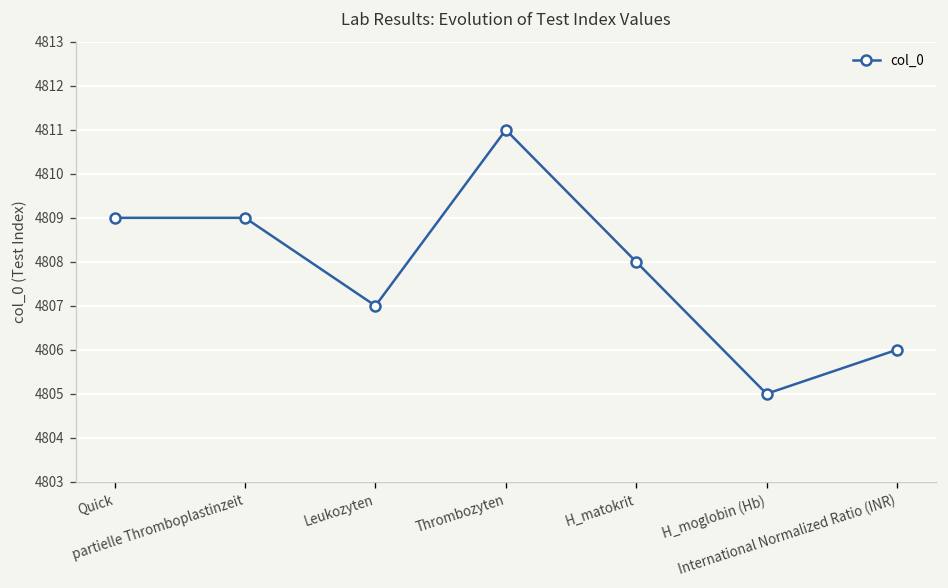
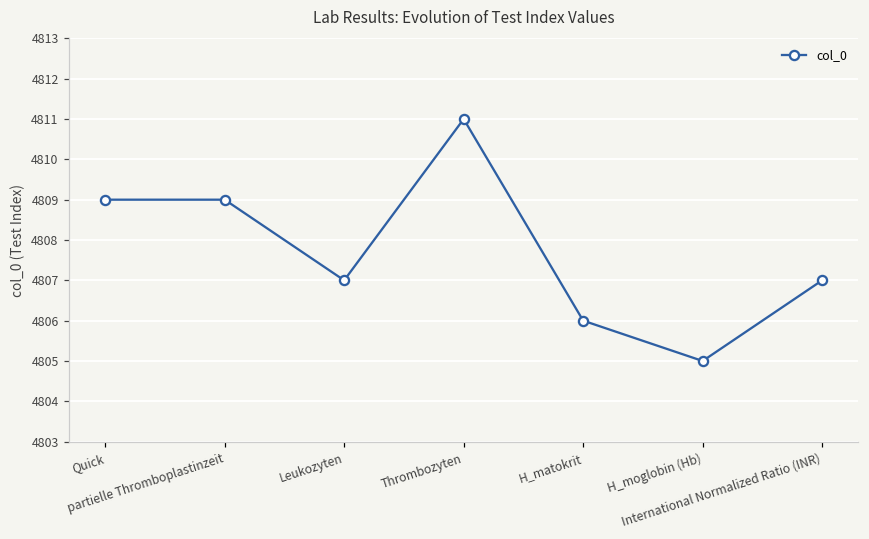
H_matokrit: 4808 -> 4806
International Normalized Ratio (INR): 4806 -> 4807
